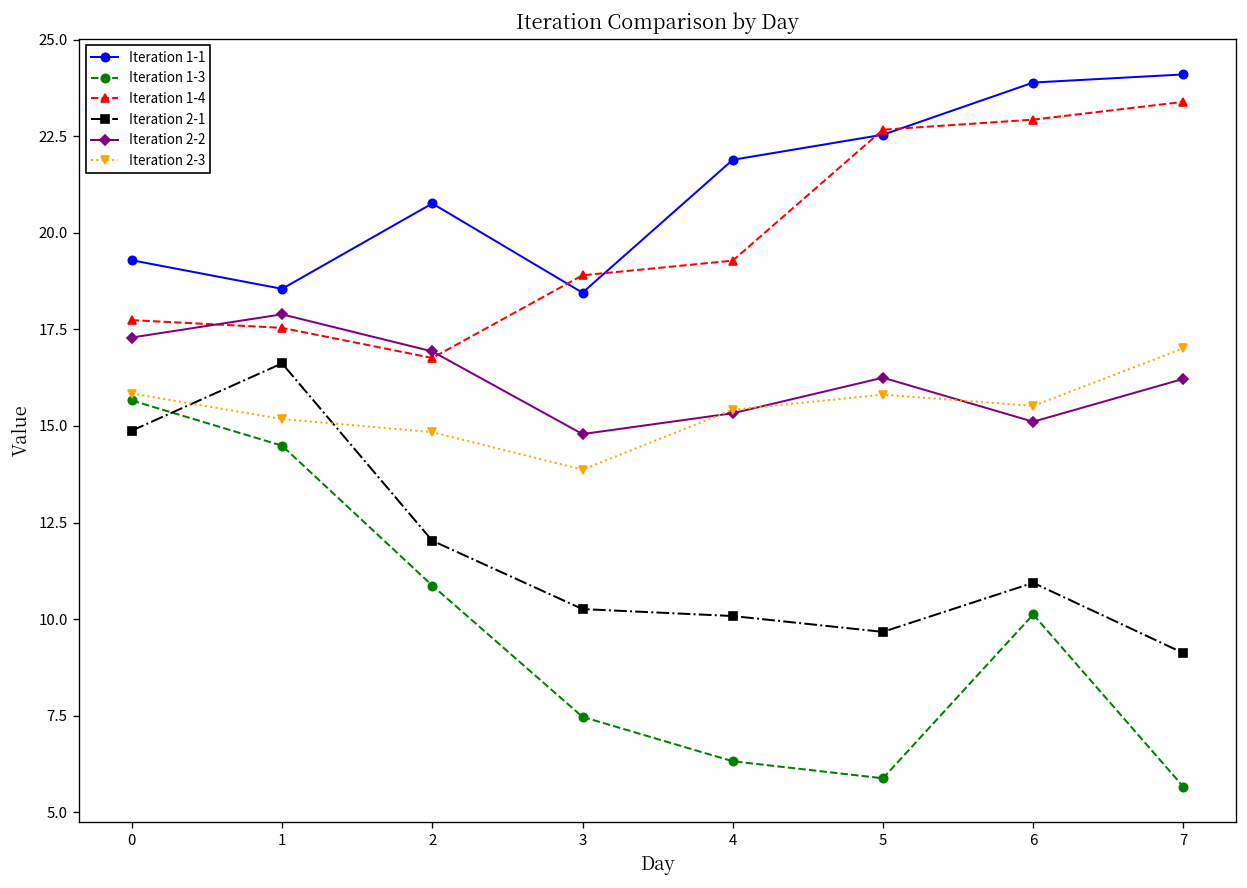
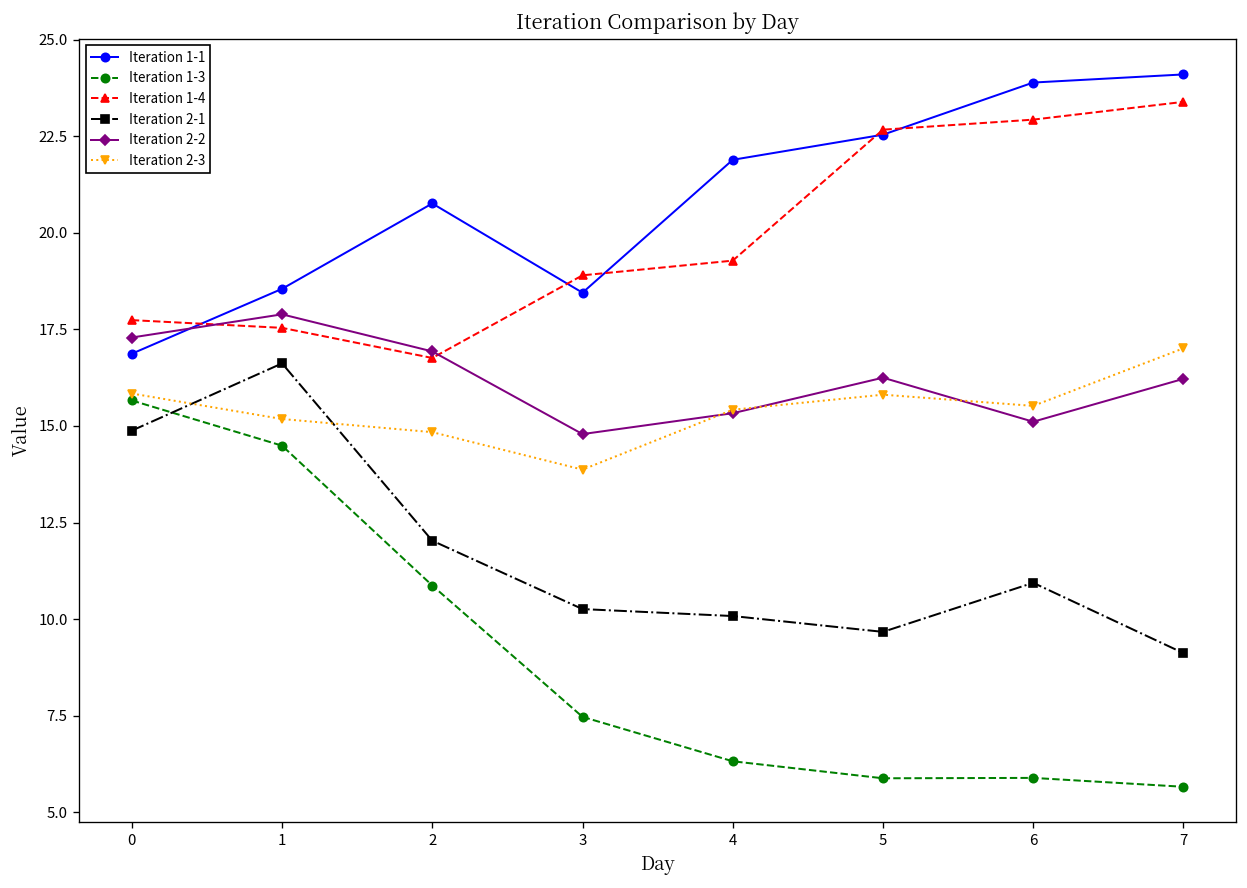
Iteration 1-1, 0: 19.3 -> 16.9
Iteration 1-3, 6: 10.1 -> 5.9
